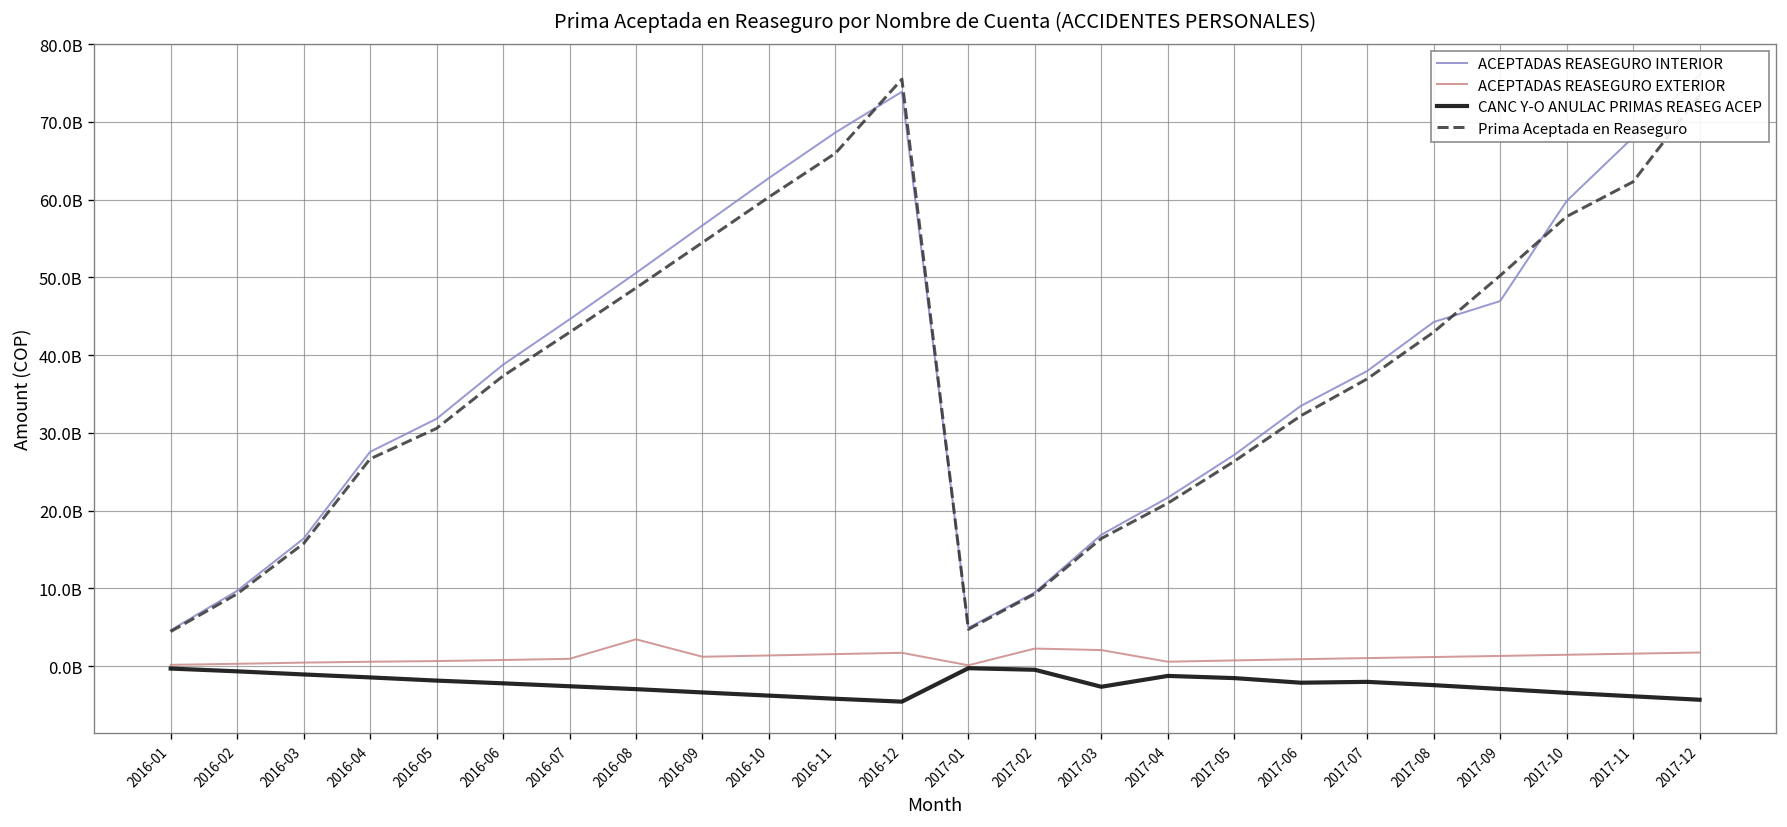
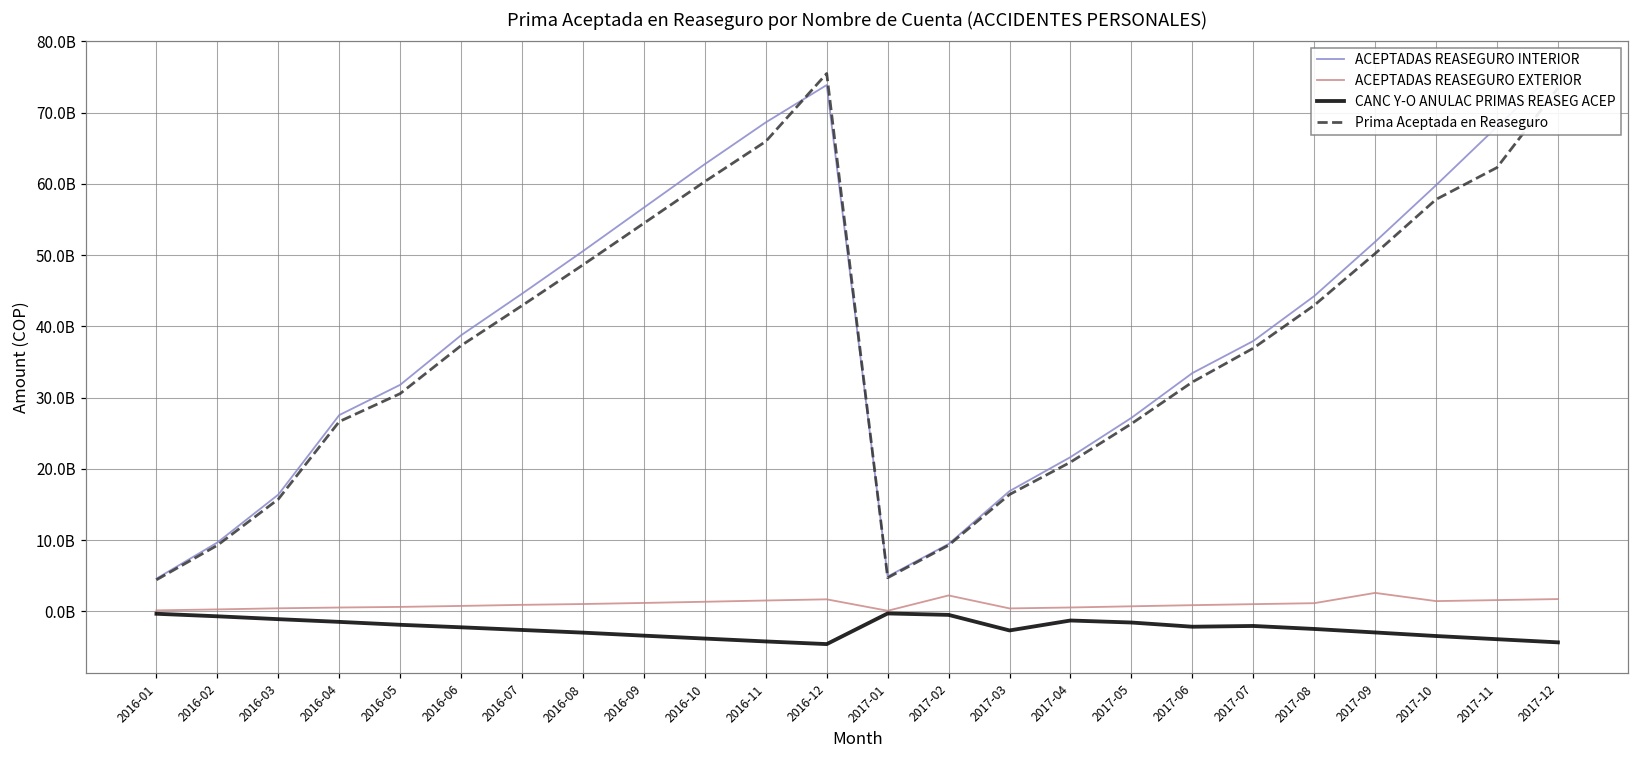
ACEPTADAS REASEGURO EXTERIOR, 2016-08: 3000000000 -> 1000000000
ACEPTADAS REASEGURO EXTERIOR, 2017-03: 2000000000 -> 0
ACEPTADAS REASEGURO INTERIOR, 2017-09: 47000000000 -> 52000000000
ACEPTADAS REASEGURO EXTERIOR, 2017-09: 1000000000 -> 3000000000
